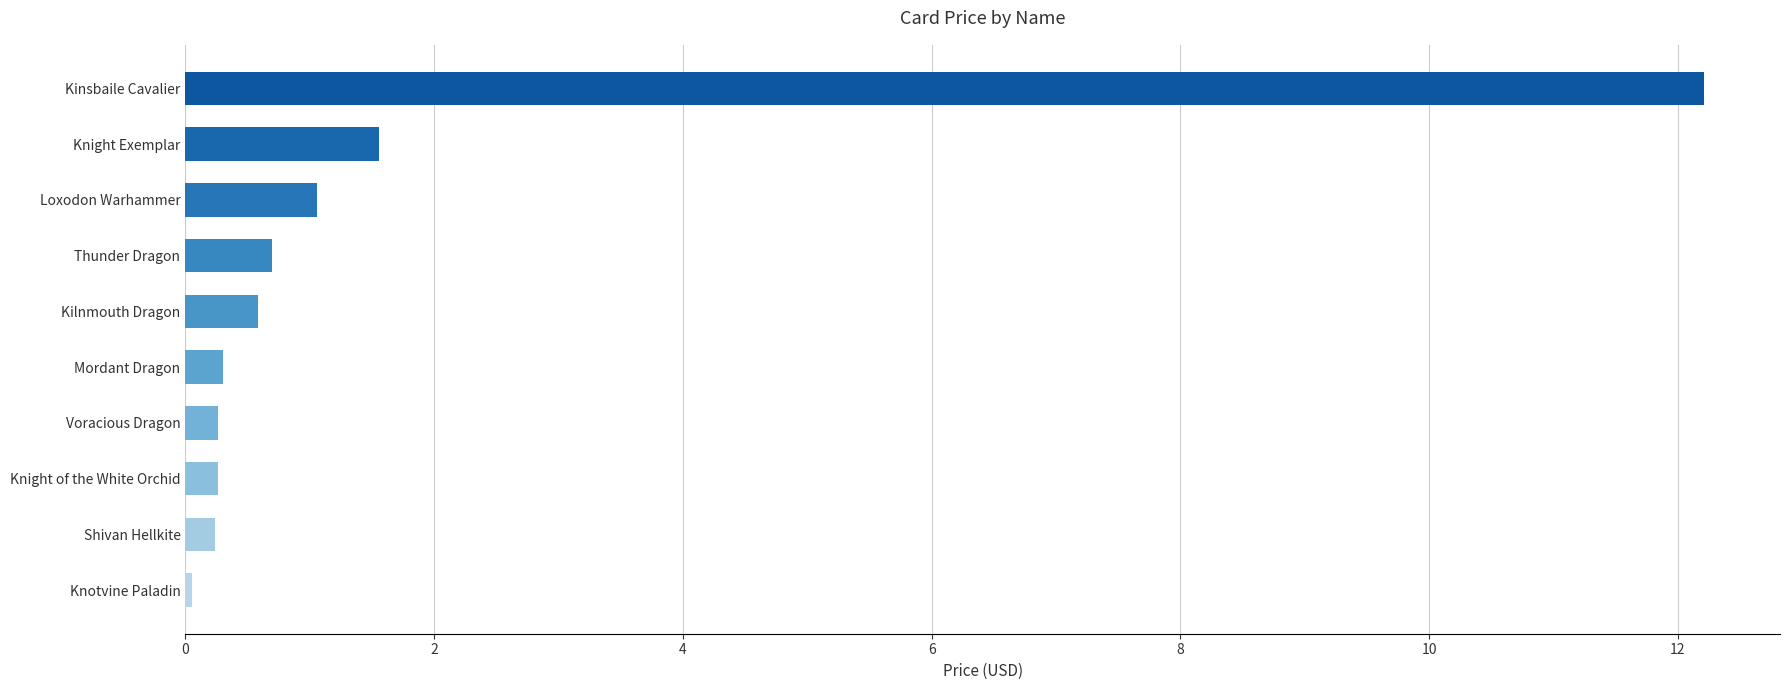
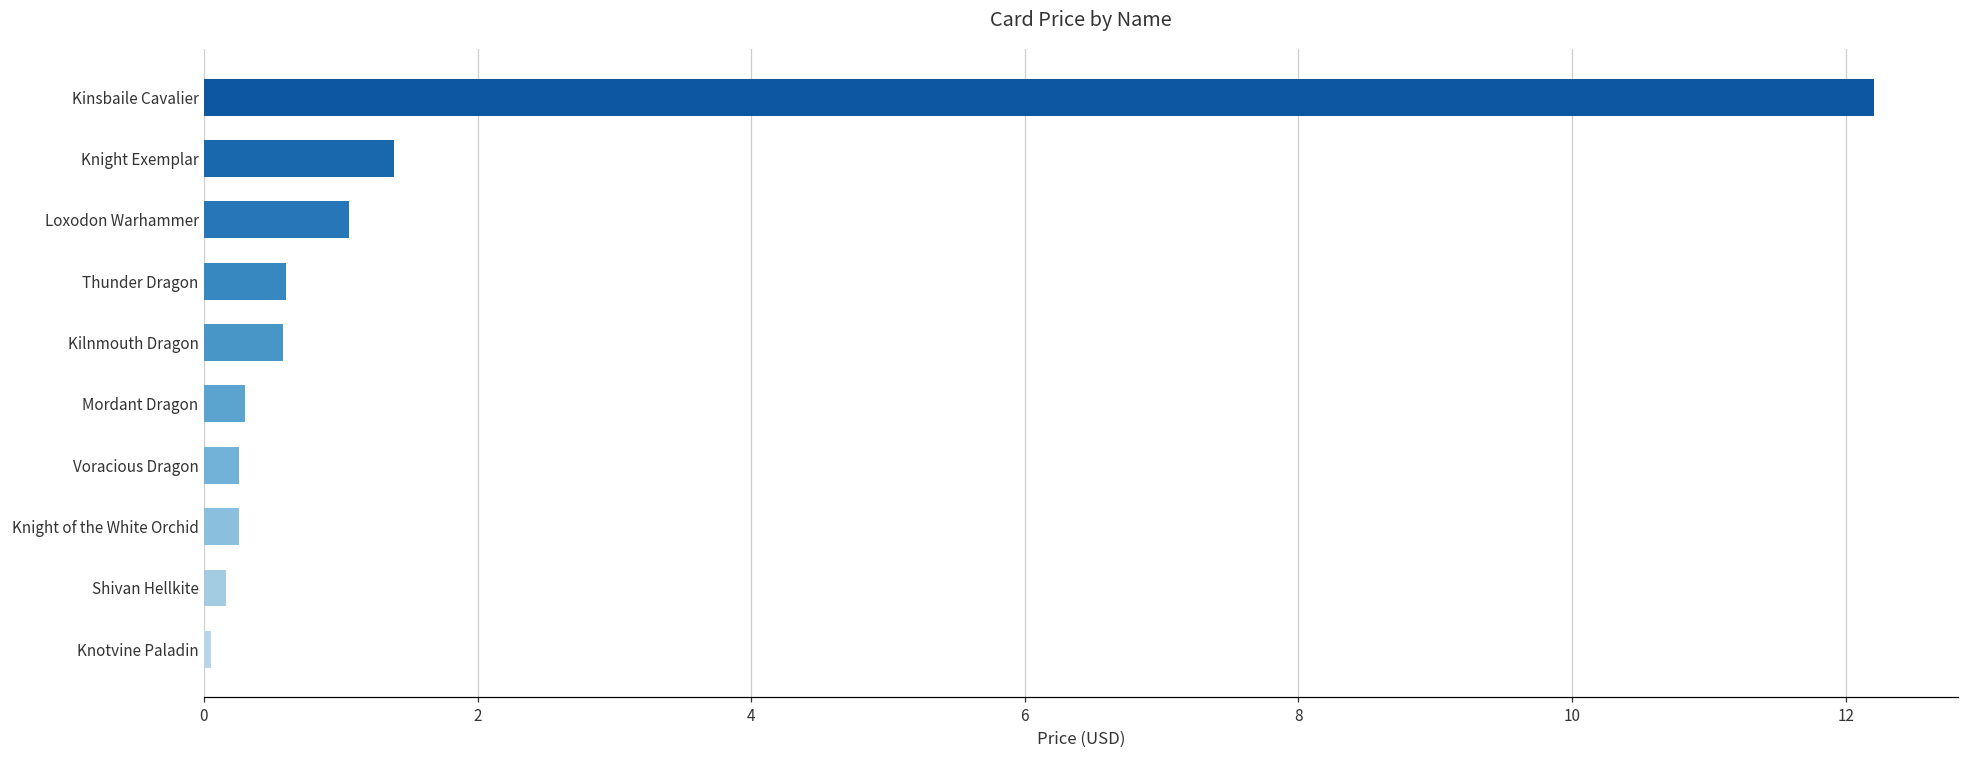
Knight Exemplar: 1.56 -> 1.39
Thunder Dragon: 0.7 -> 0.6
Shivan Hellkite: 0.24 -> 0.16
